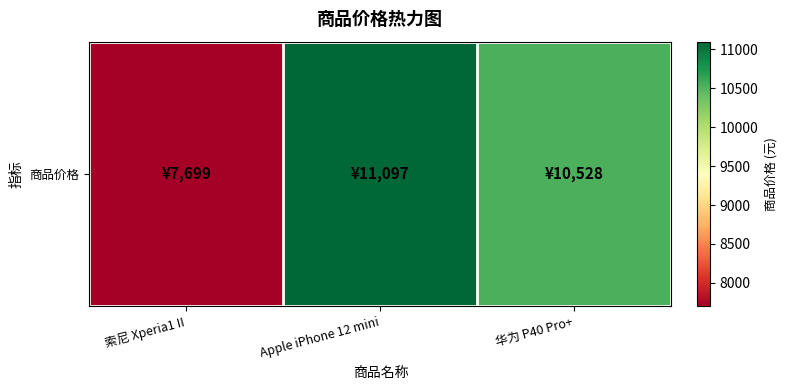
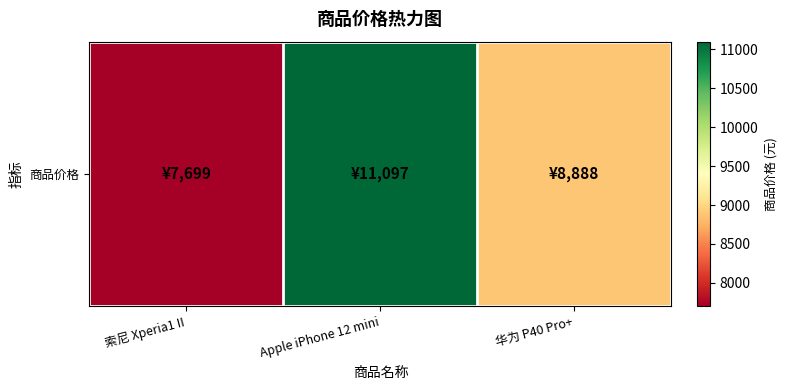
商品价格, 华为 P40 Pro+: ¥10,528 -> ¥8,888
